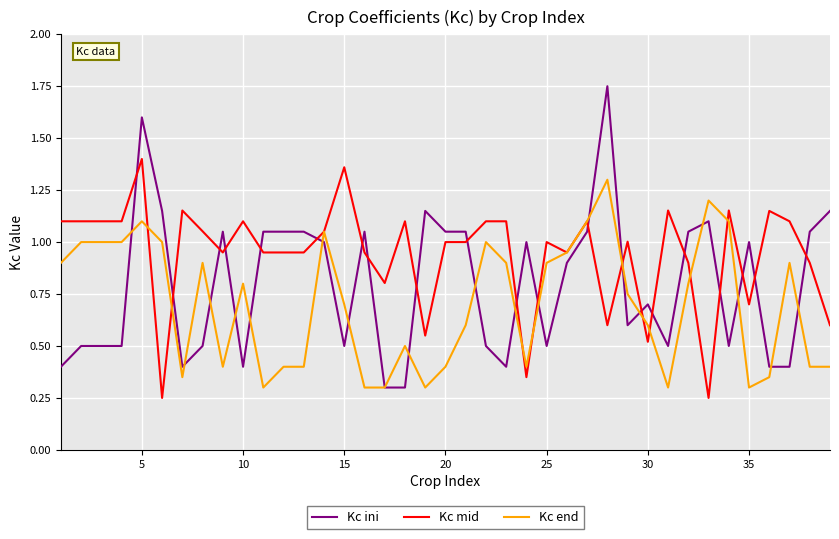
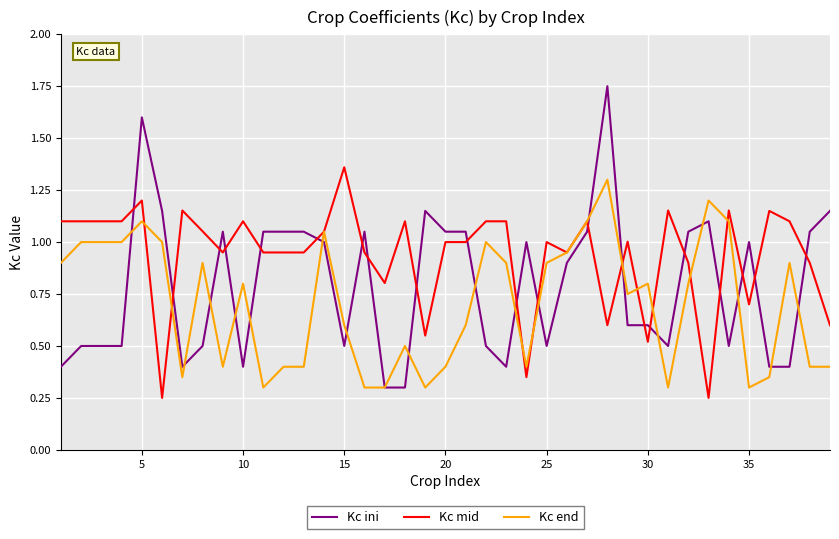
Kc mid, 5: 1.4 -> 1.2
Kc end, 15: 0.7 -> 0.6
Kc ini, 30: 0.7 -> 0.6
Kc end, 30: 0.6 -> 0.8
